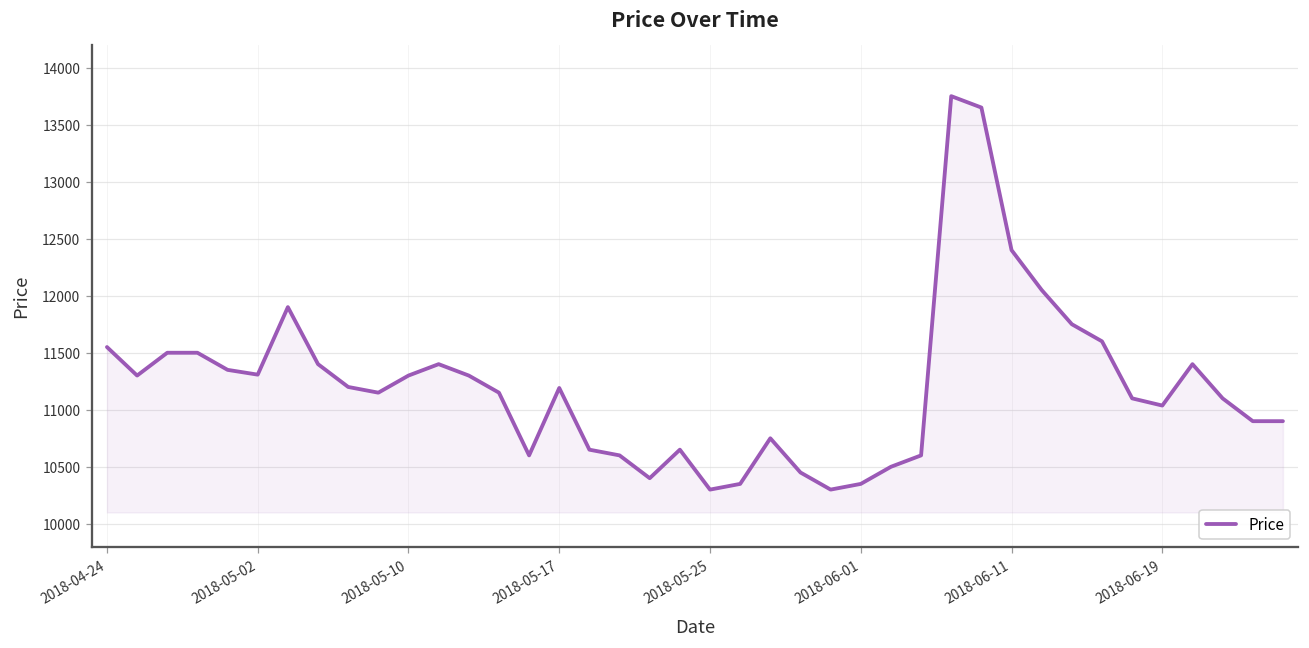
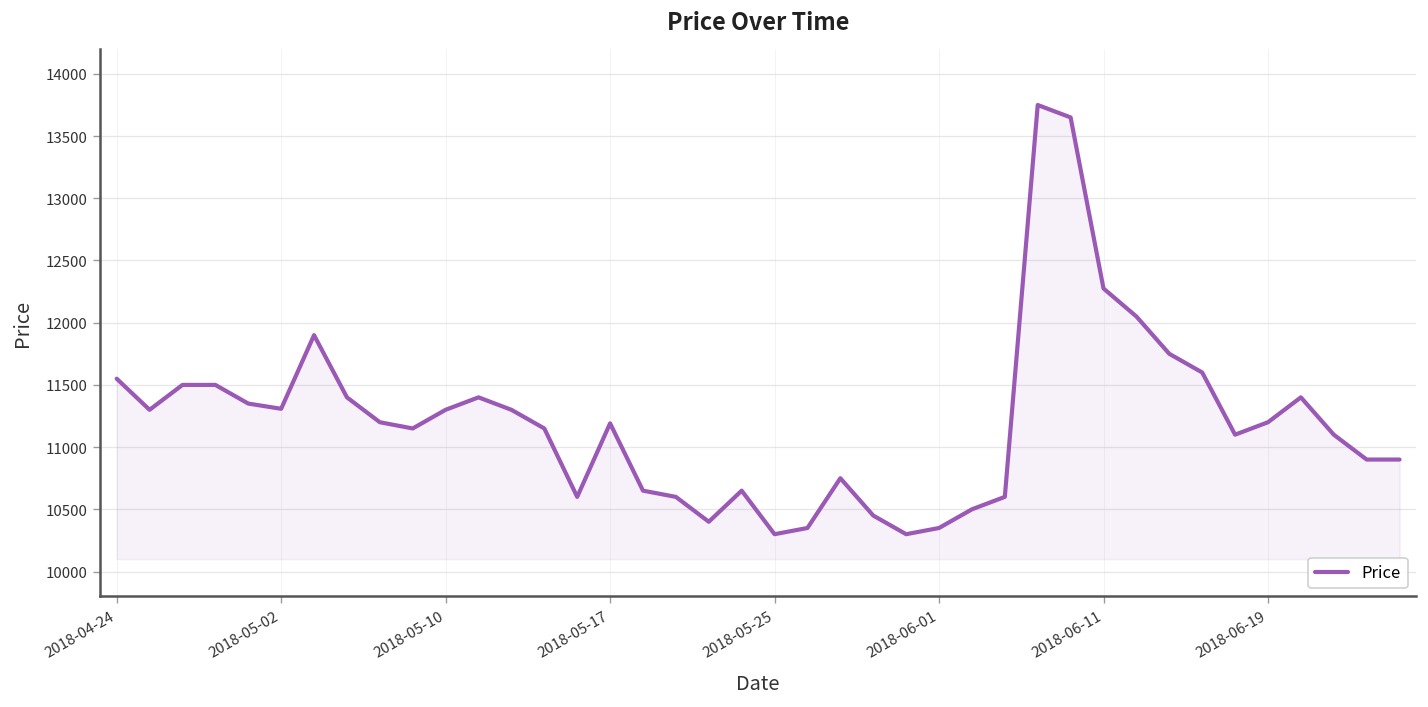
2018-06-11: 12400 -> 12280
2018-06-19: 11040 -> 11200
